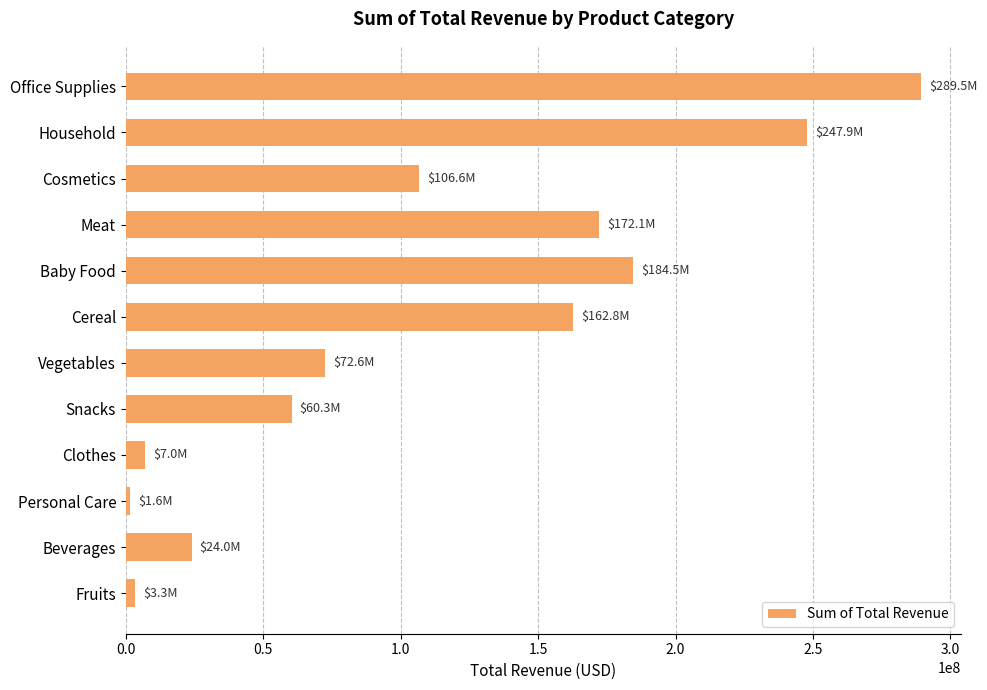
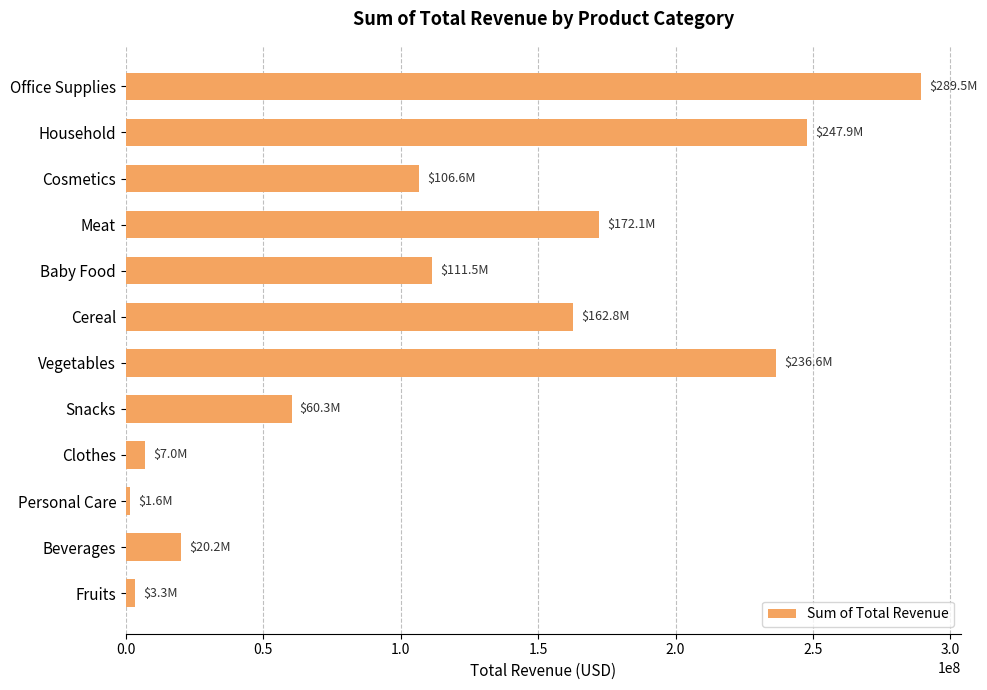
Baby Food: $184.5M -> $111.5M
Vegetables: $72.6M -> $236.6M
Beverages: $24.0M -> $20.2M
